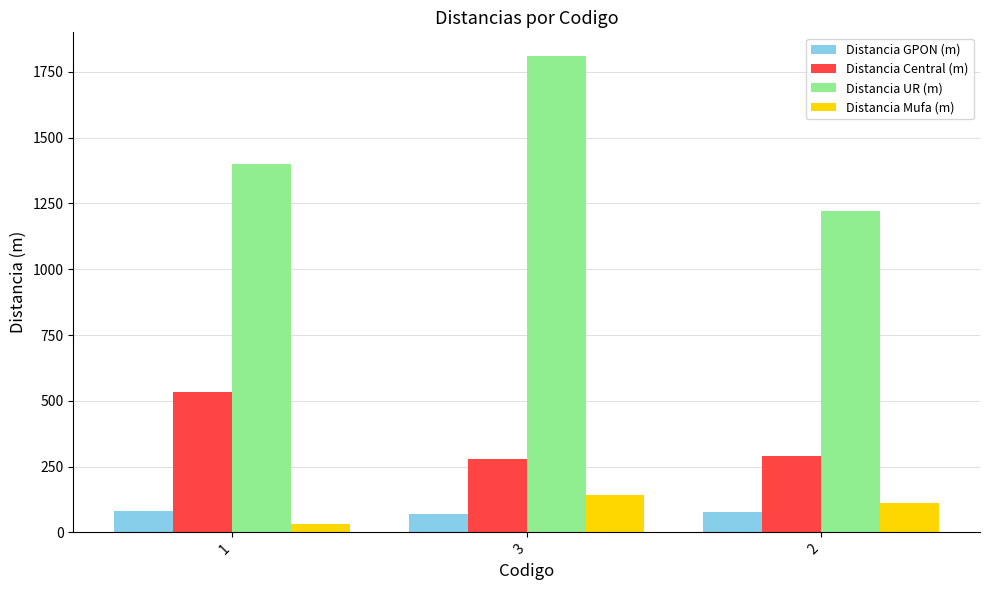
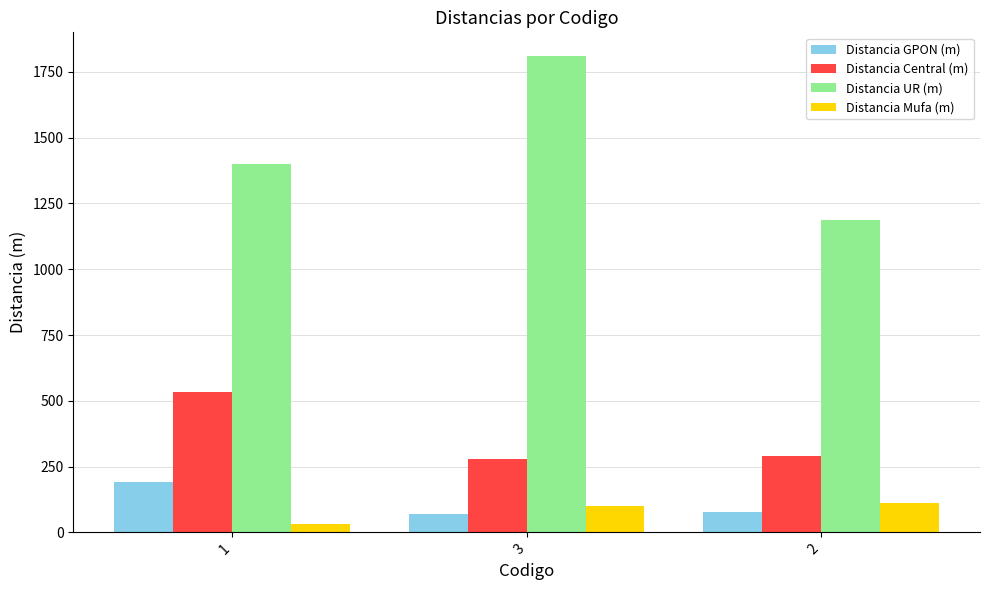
Distancia GPON (m), 1: 80 -> 190
Distancia Mufa (m), 3: 140 -> 100
Distancia UR (m), 2: 1220 -> 1190
